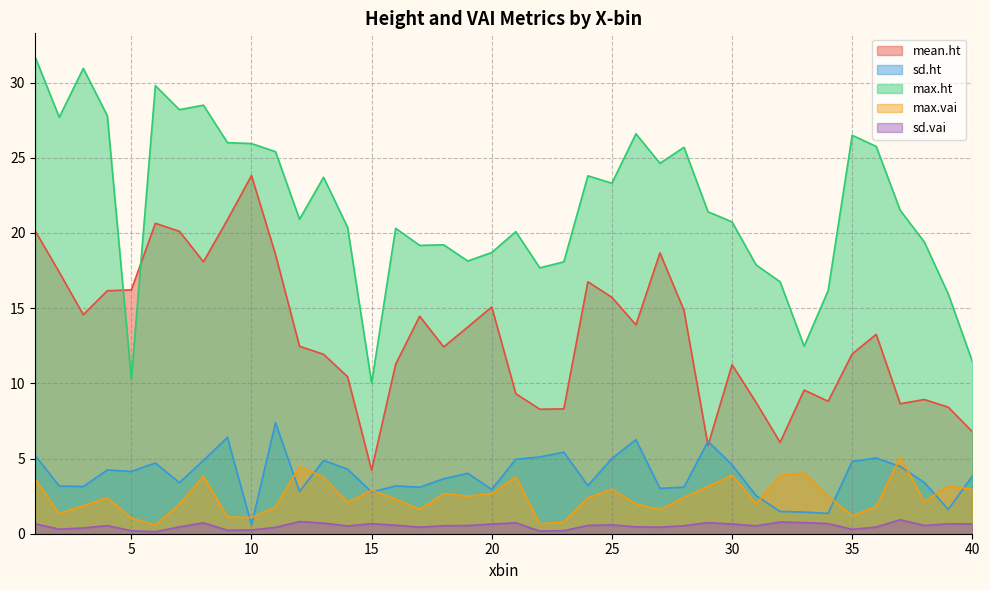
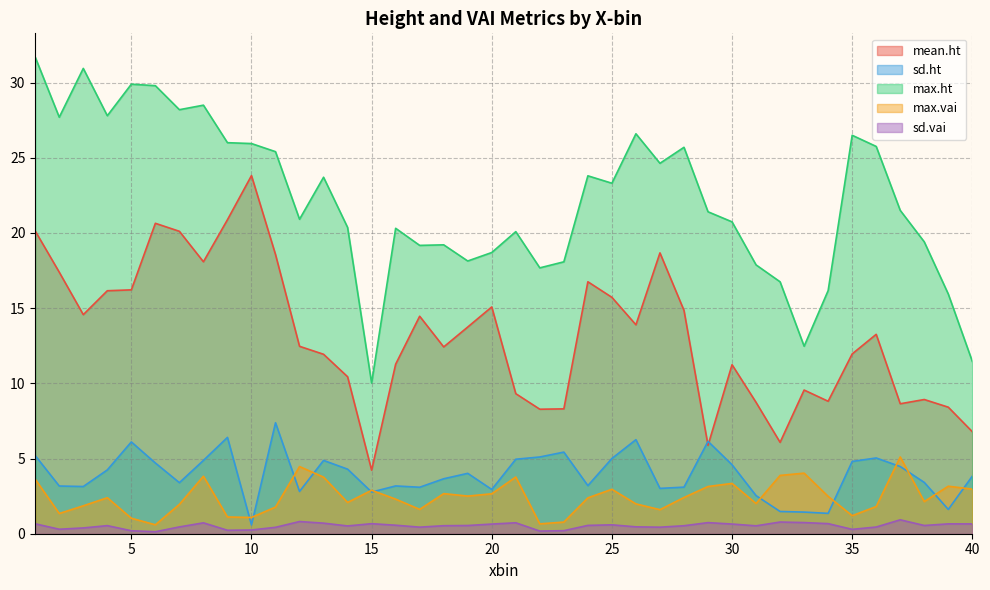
sd.ht, 5: 4.1 -> 6.1
max.ht, 5: 10.3 -> 29.9
max.vai, 30: 3.9 -> 3.3
